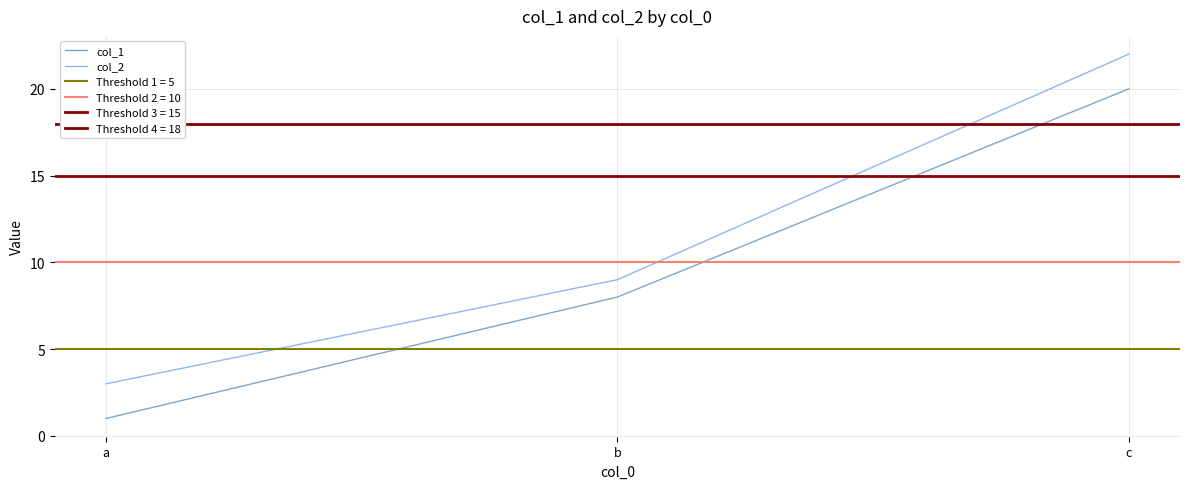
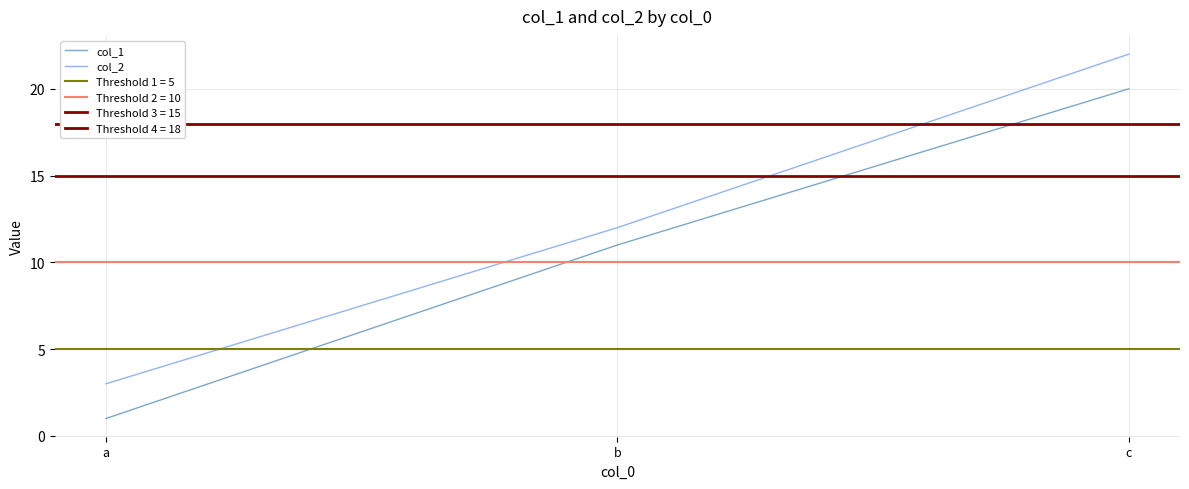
col_1, b: 8 -> 11
col_2, b: 9 -> 12
